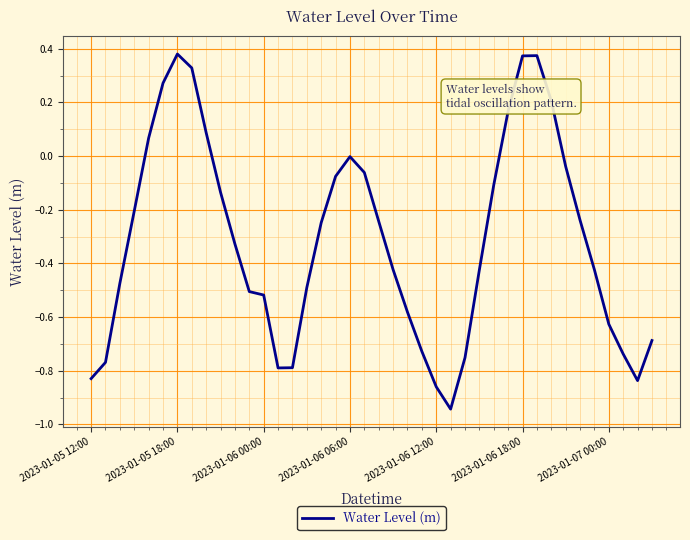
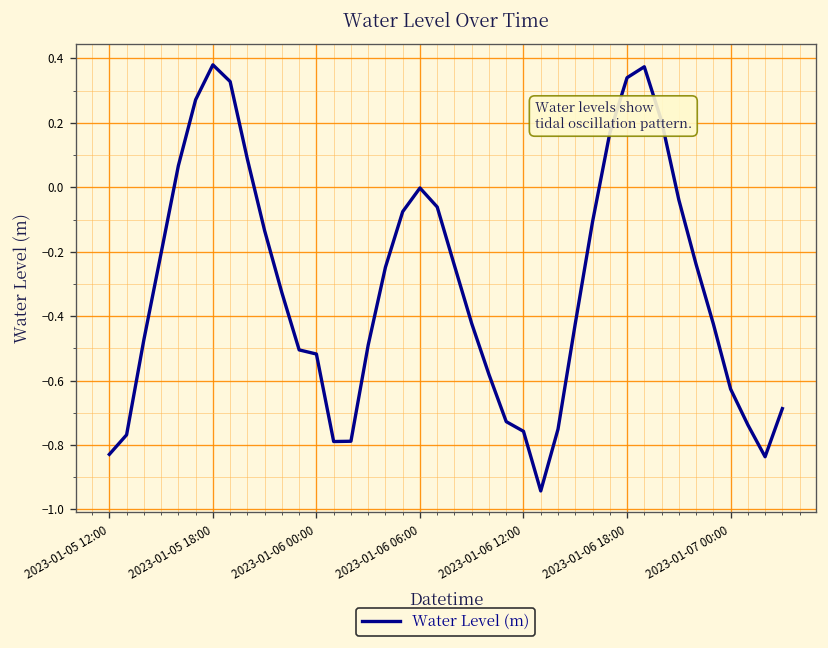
2023-01-06 12:00: -0.86 -> -0.76
2023-01-06 18:00: 0.37 -> 0.34
